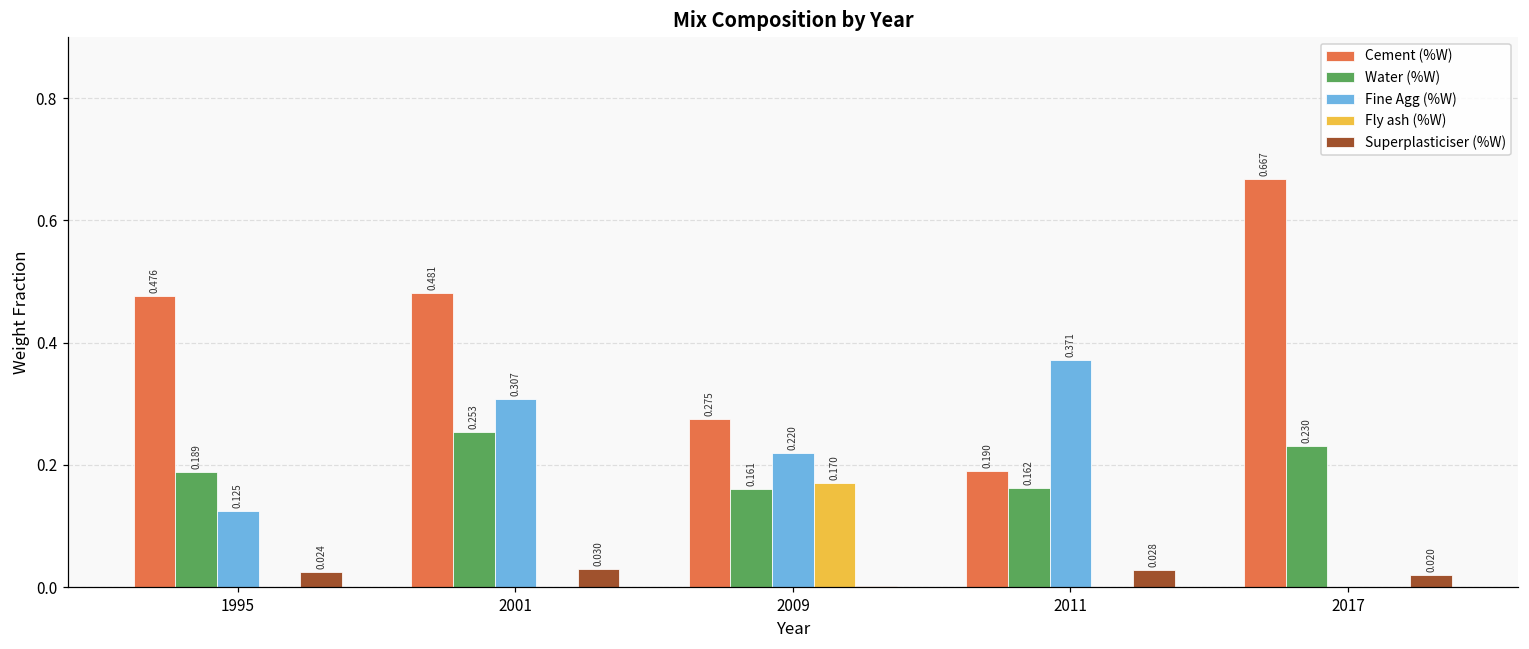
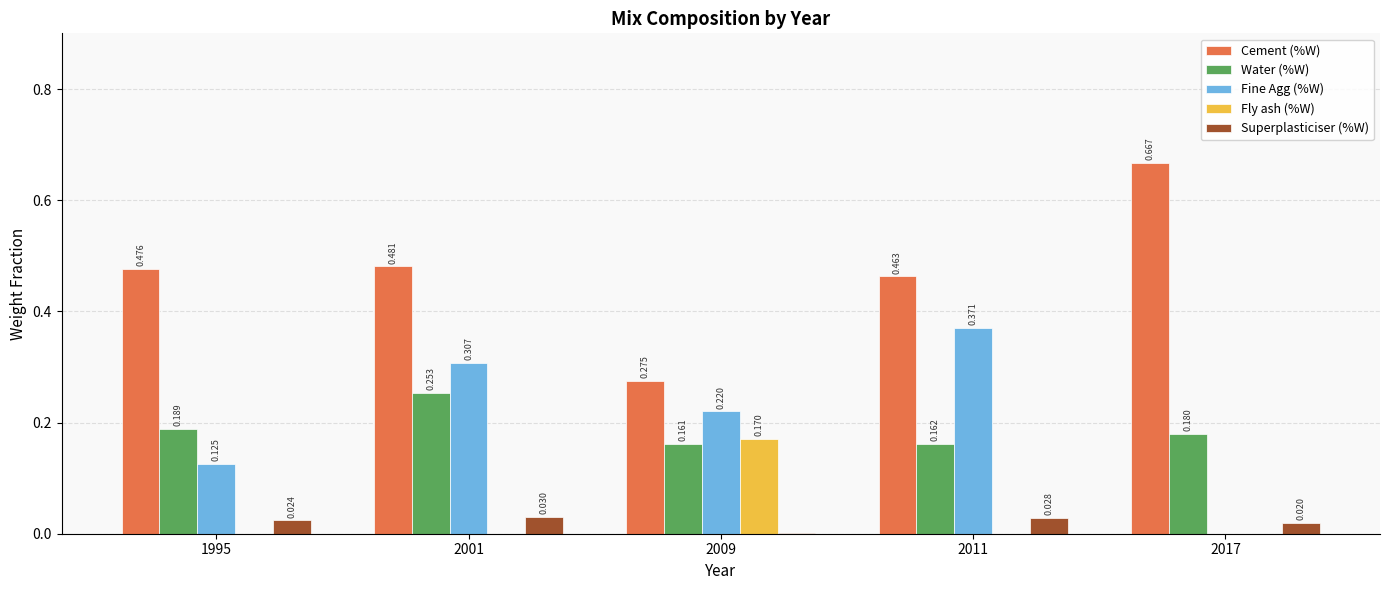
Cement (%W), 2011: 0.190 -> 0.463
Water (%W), 2017: 0.230 -> 0.180
